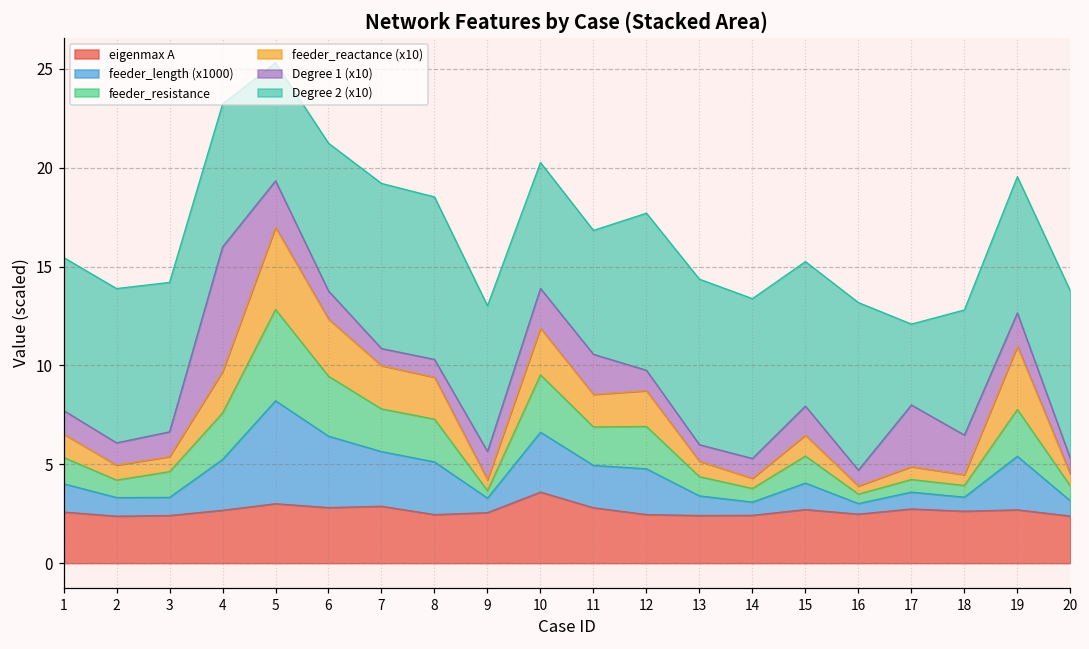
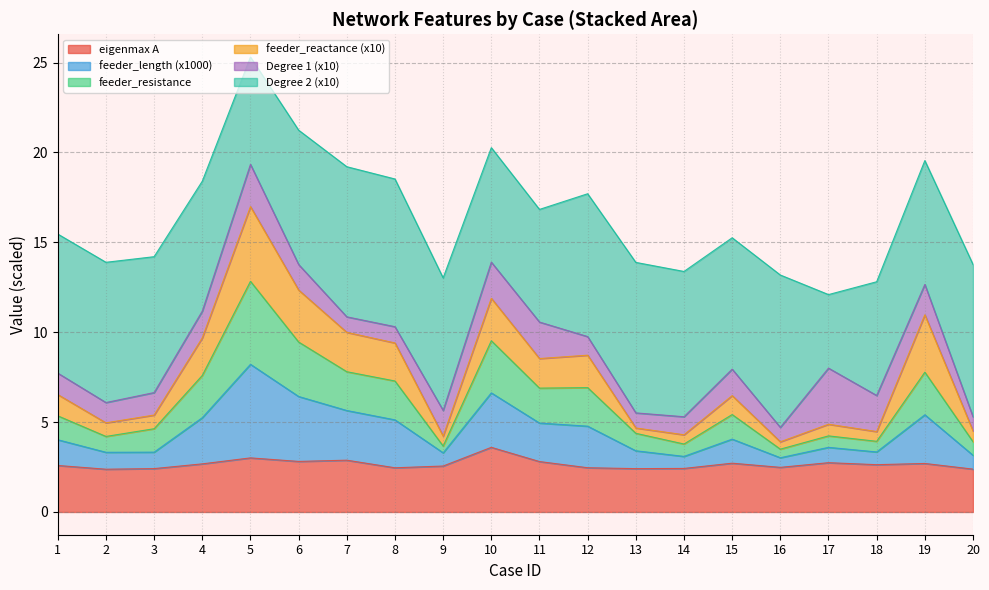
Degree 1 (x10), 4: 6.3 -> 1.5
feeder_reactance (x10), 13: 0.8 -> 0.3
